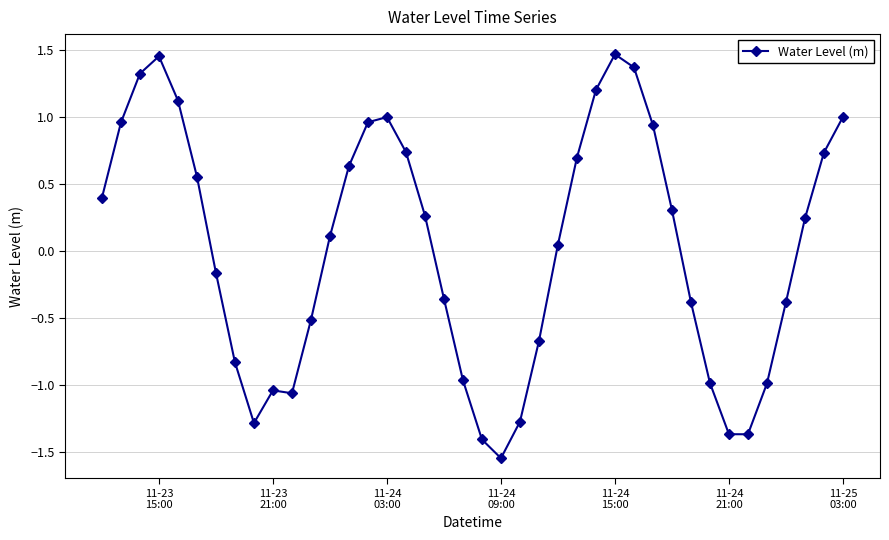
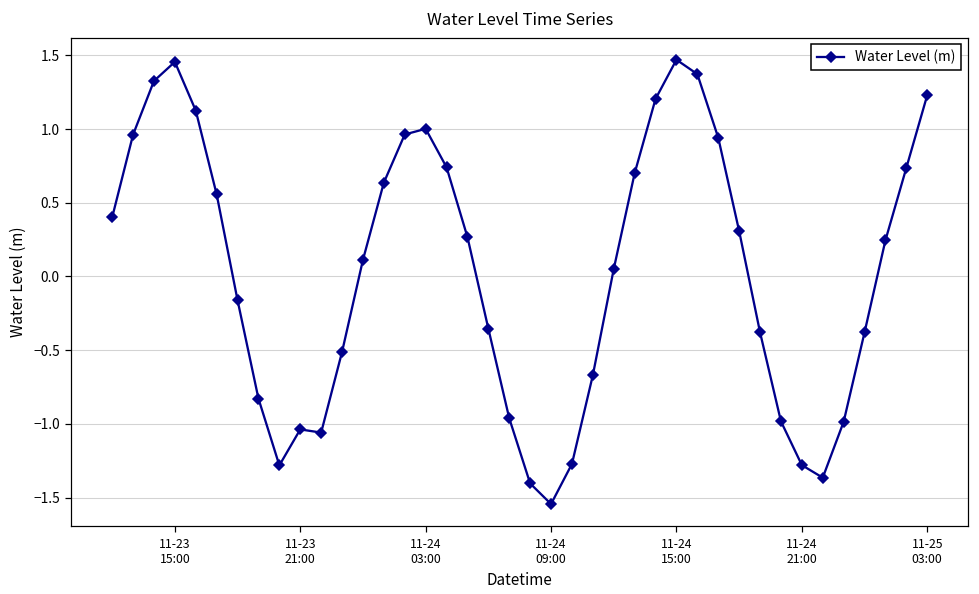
11-24 21:00: -1.36 -> -1.28
11-25 03:00: 1.00 -> 1.23
